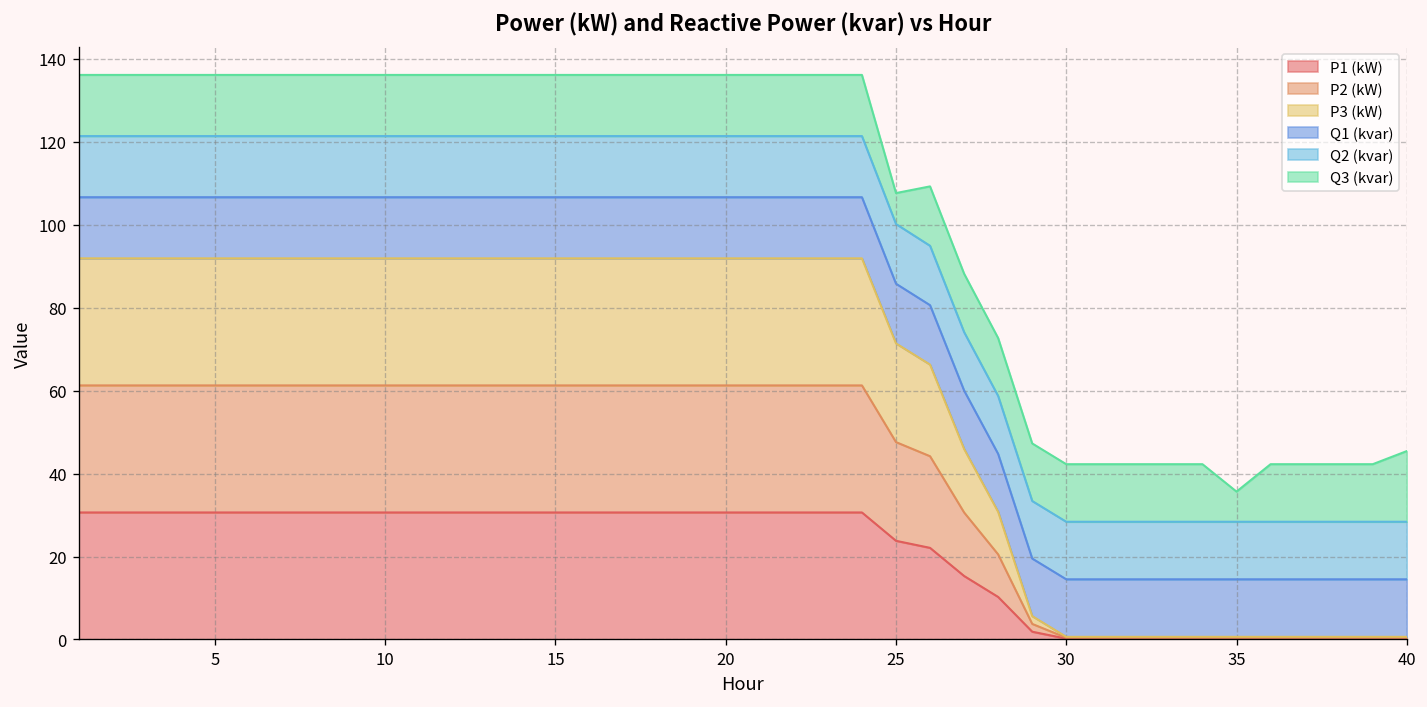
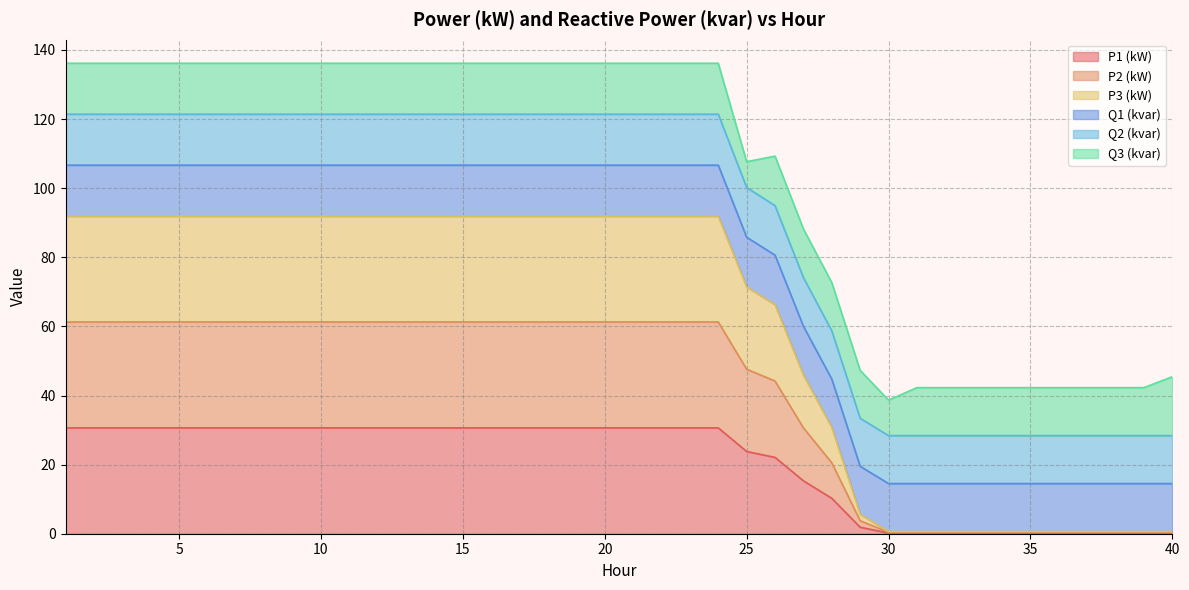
Q3 (kvar), 30: 14 -> 10
Q3 (kvar), 35: 7 -> 14
